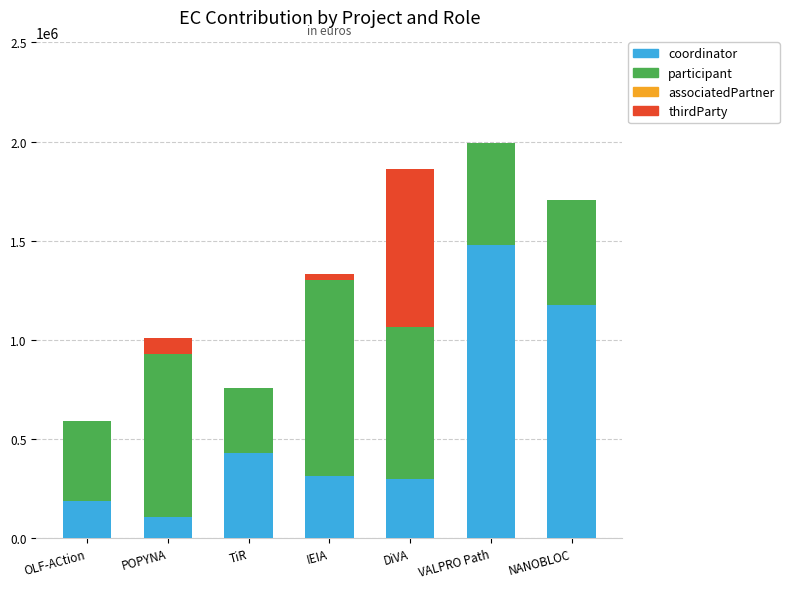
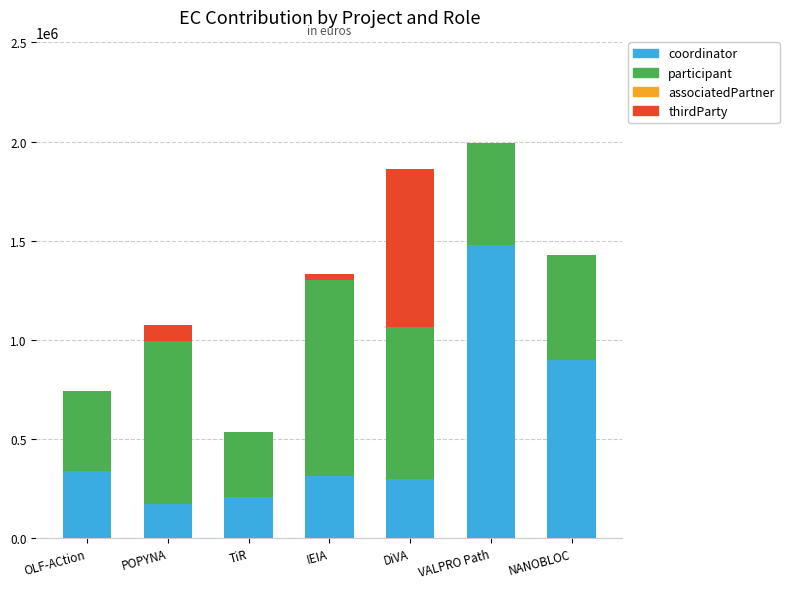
coordinator, OLF-ACtion: 190000 -> 340000
coordinator, POPYNA: 110000 -> 170000
coordinator, TiR: 430000 -> 210000
coordinator, NANOBLOC: 1180000 -> 900000
